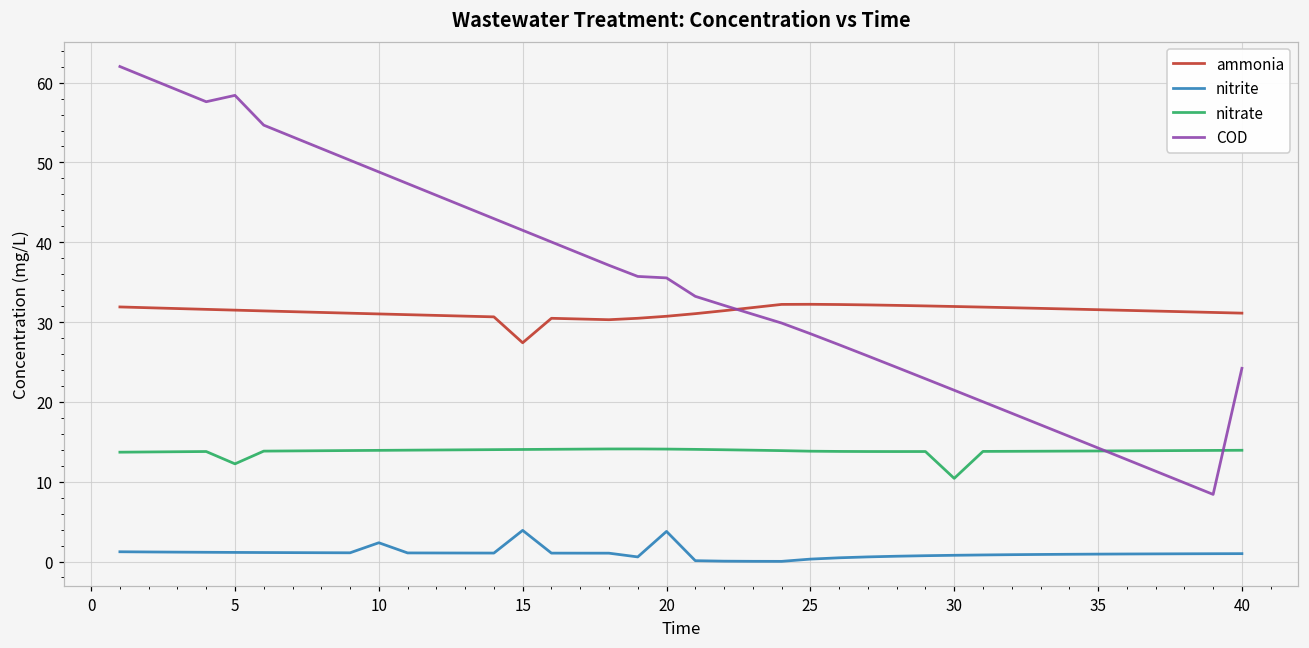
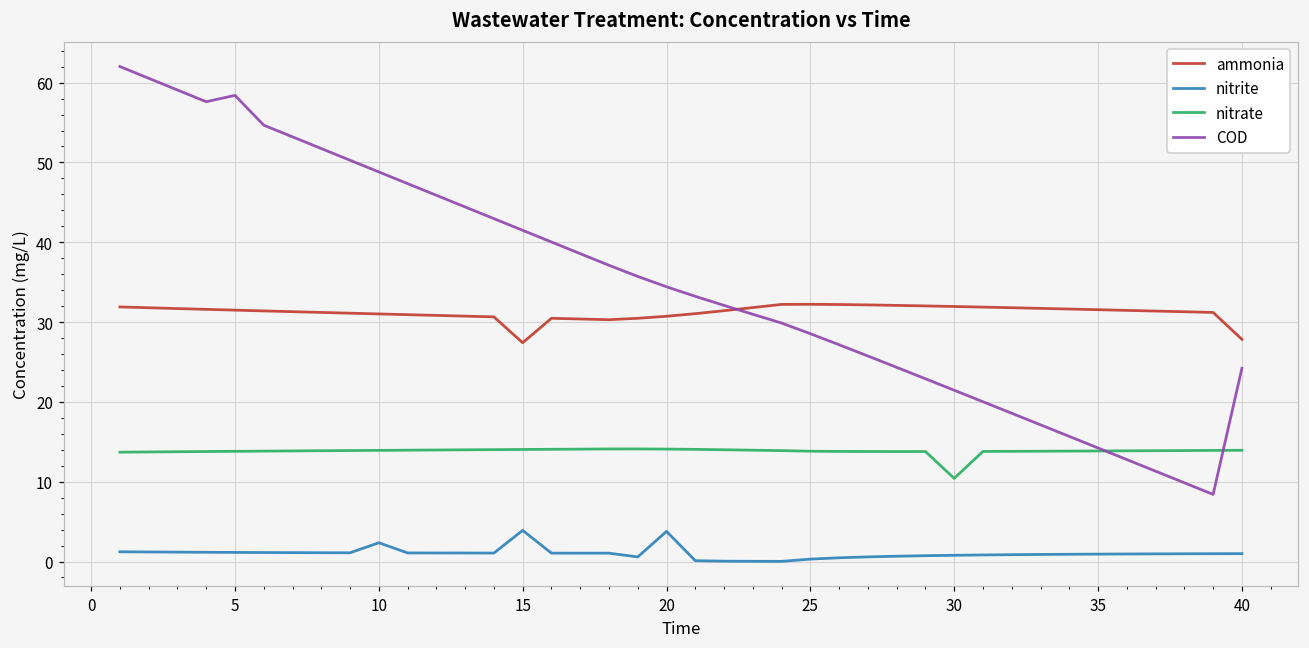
nitrate, 5: 12 -> 14
COD, 20: 36 -> 34
ammonia, 40: 31 -> 28
